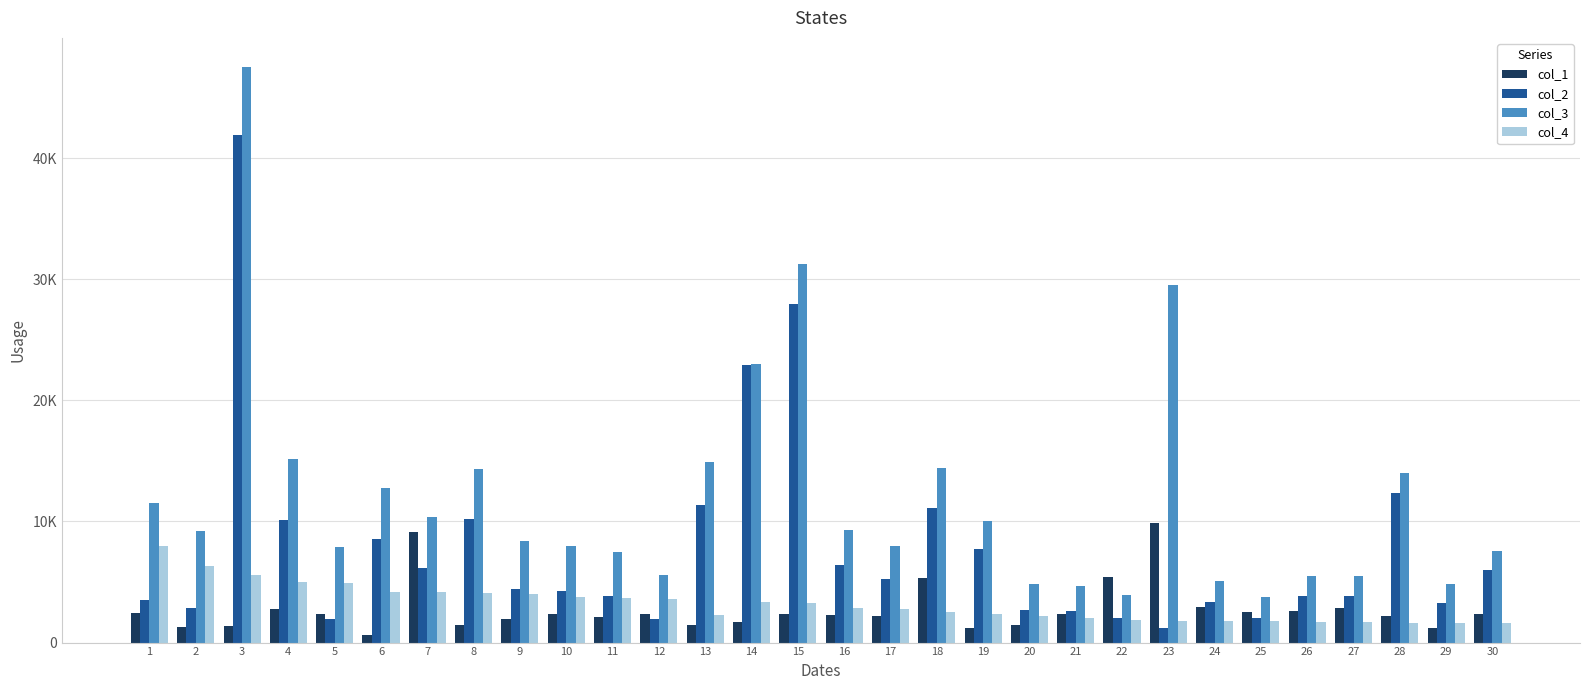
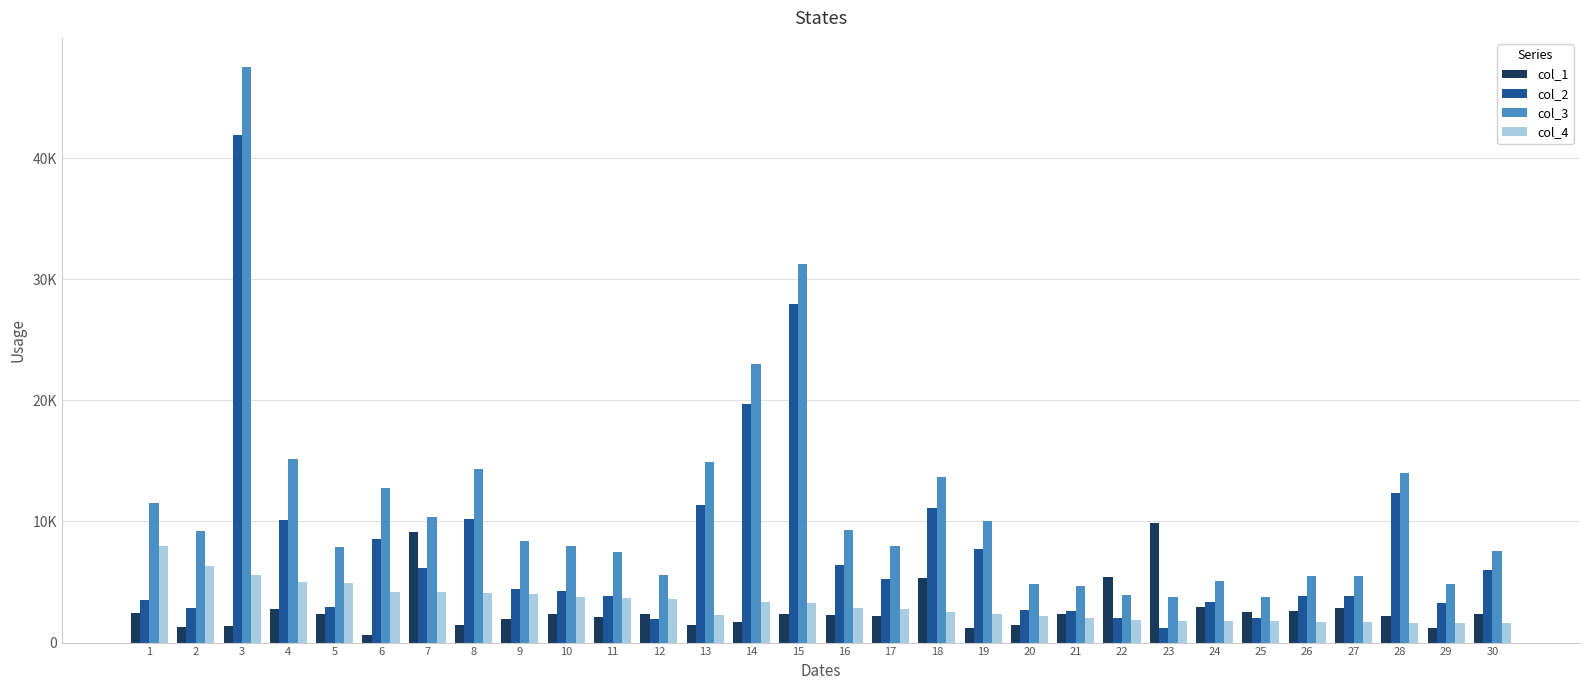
col_2, 5: 2000 -> 3000
col_2, 14: 22900 -> 19700
col_3, 18: 14400 -> 13600
col_3, 23: 29600 -> 3800
